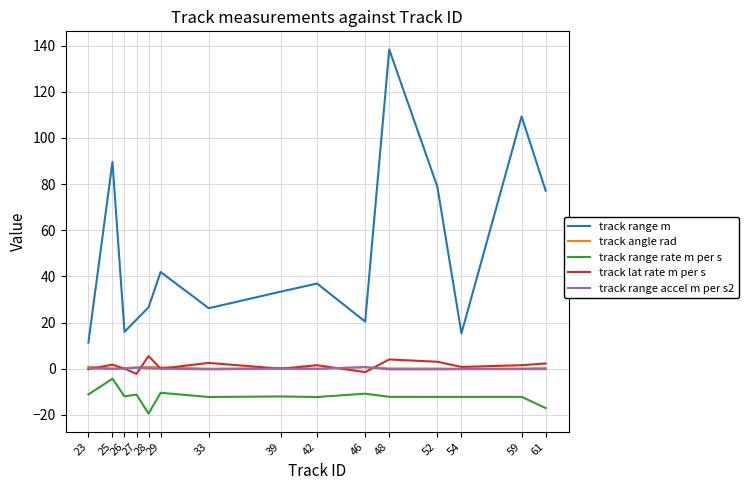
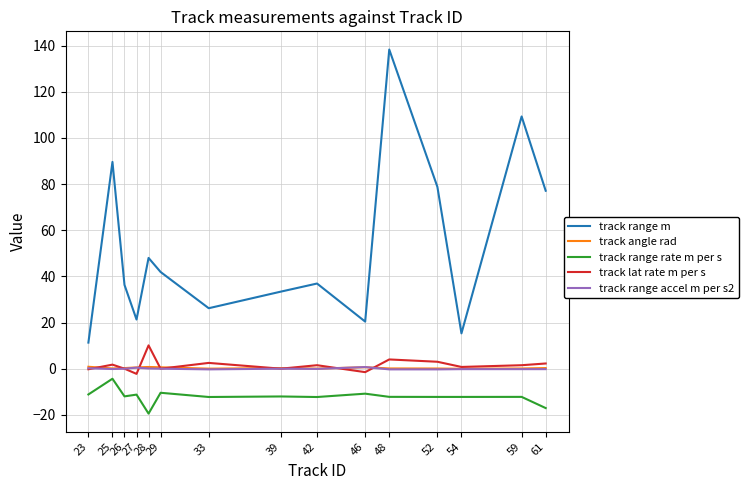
track range m, 26: 16 -> 36
track range m, 28: 27 -> 48
track lat rate m per s, 28: 6 -> 10
